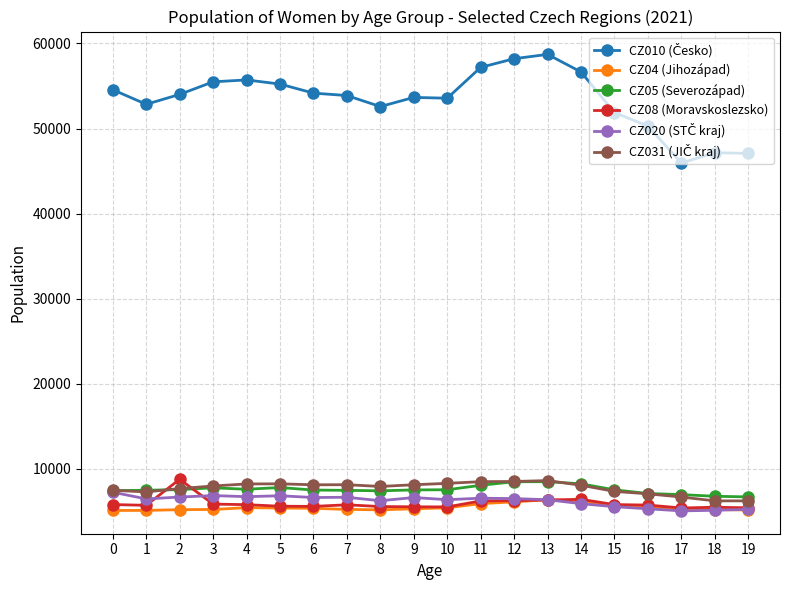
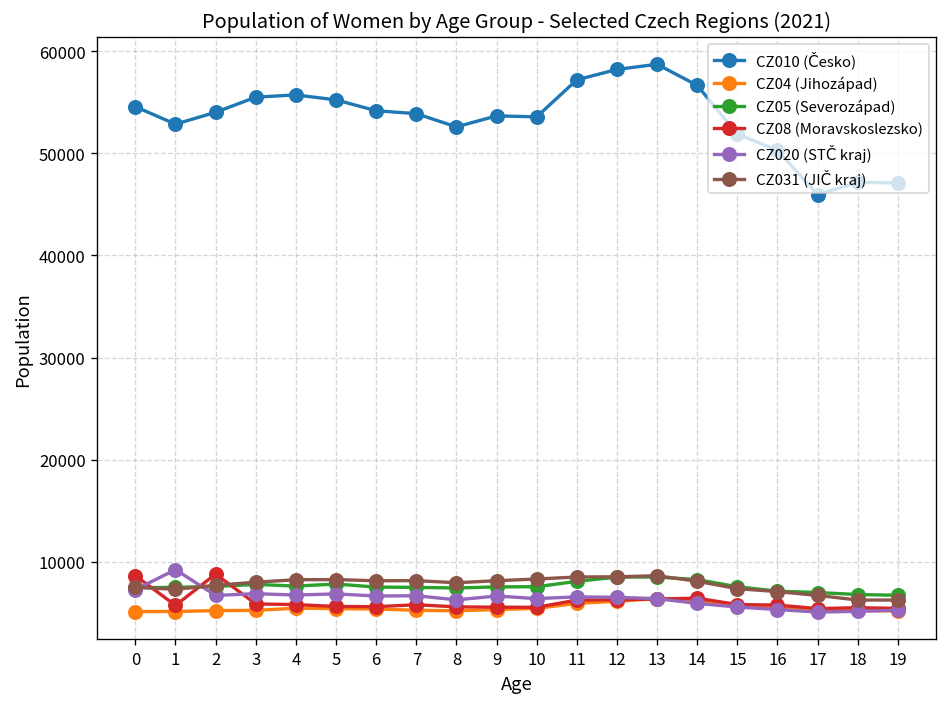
CZ08 (Moravskoslezsko), 0: 6000 -> 9000
CZ020 (STČ kraj), 1: 6000 -> 9000
